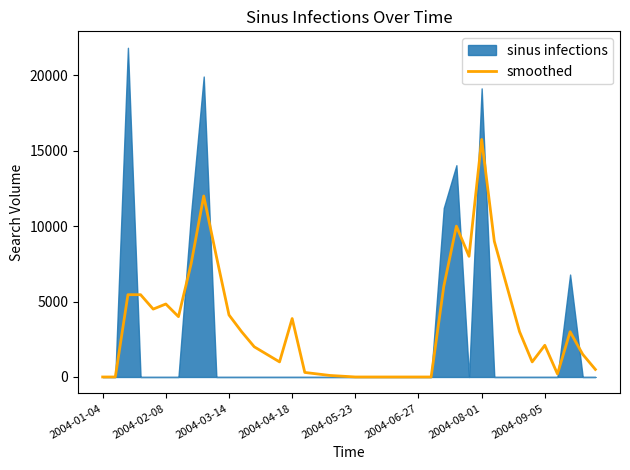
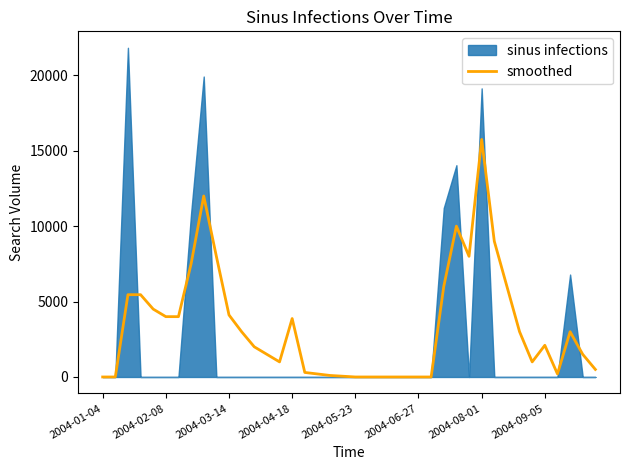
smoothed, 2004-02-08: 4800 -> 4000
